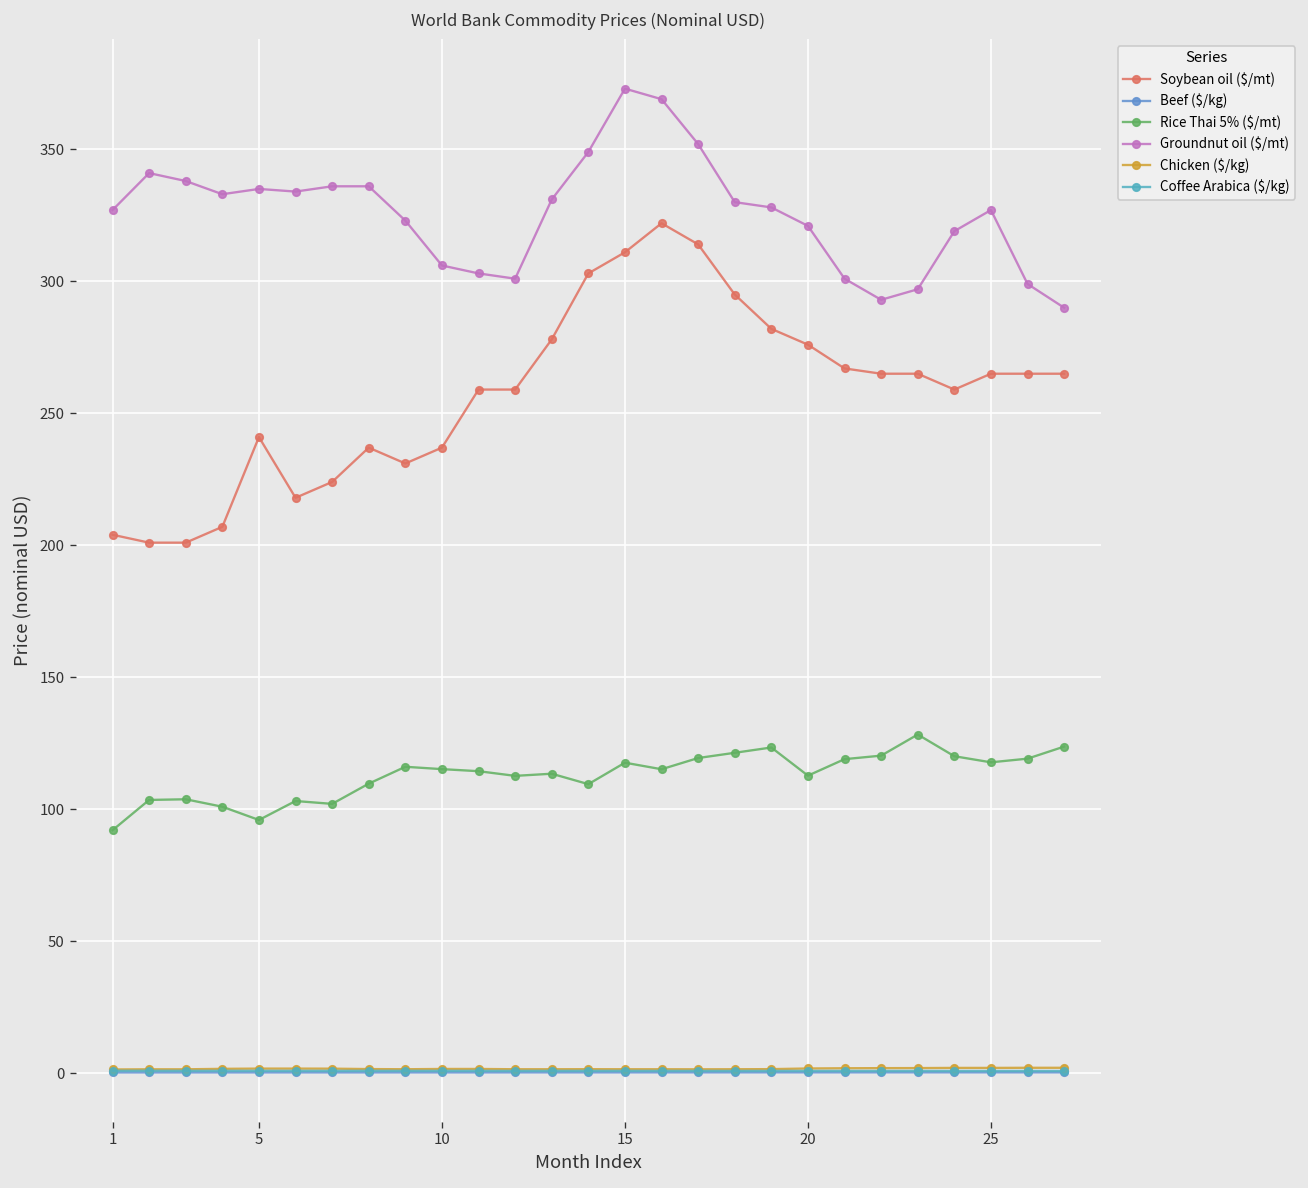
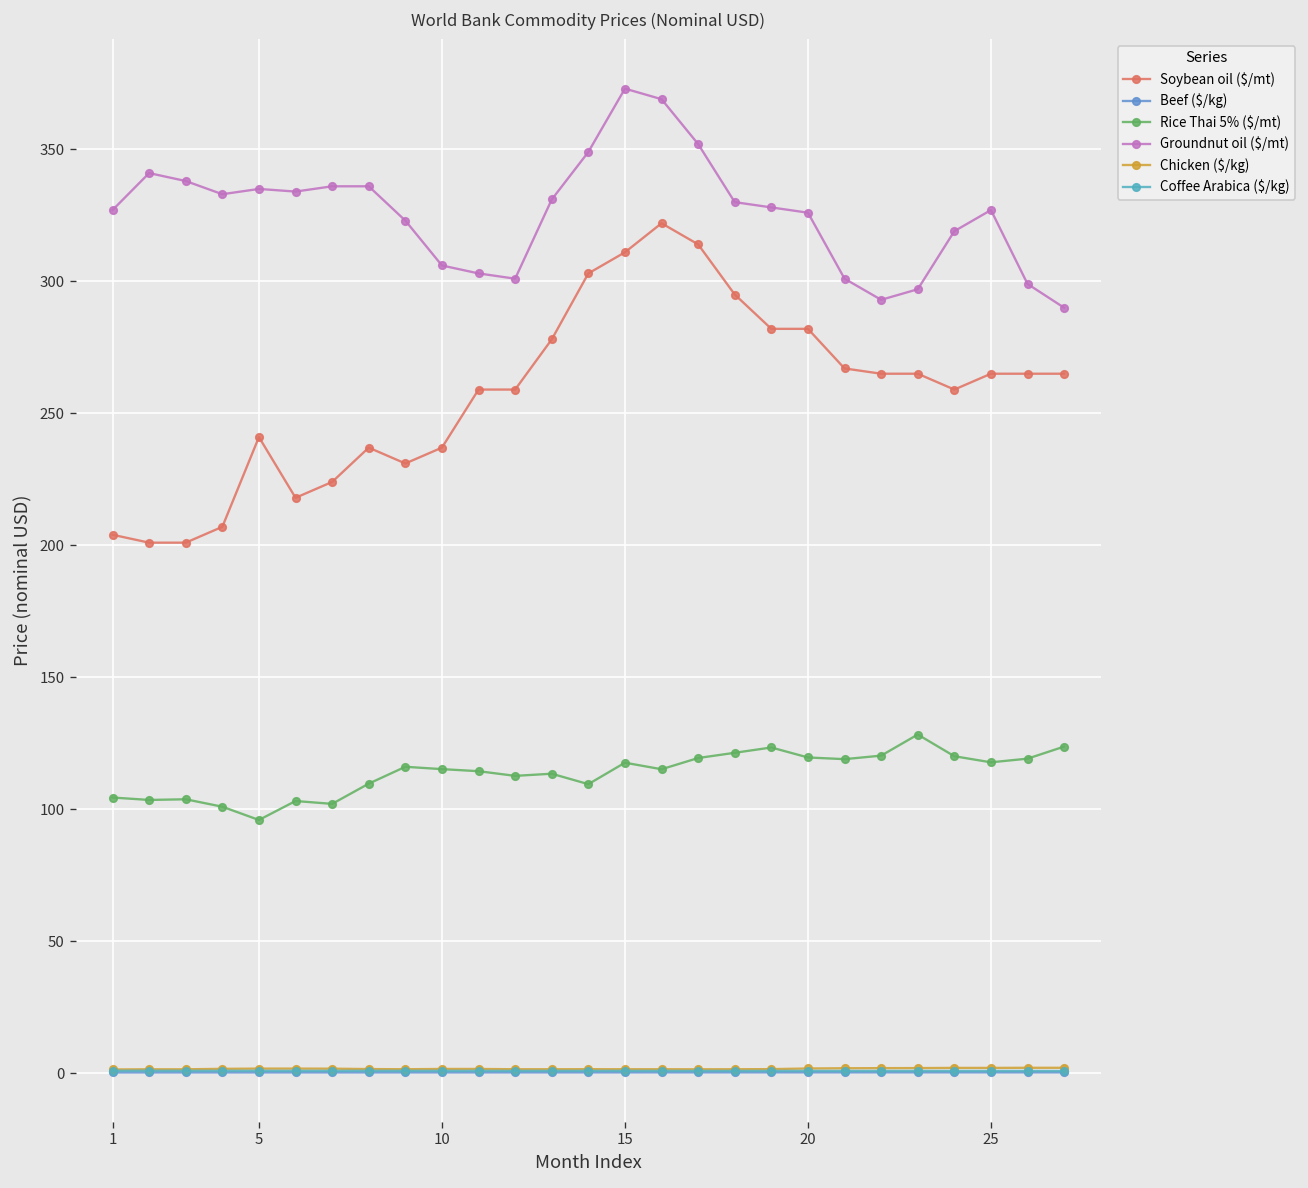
Rice Thai 5% ($/mt), 1: 92 -> 104
Soybean oil ($/mt), 20: 276 -> 282
Rice Thai 5% ($/mt), 20: 113 -> 120
Groundnut oil ($/mt), 20: 321 -> 326
